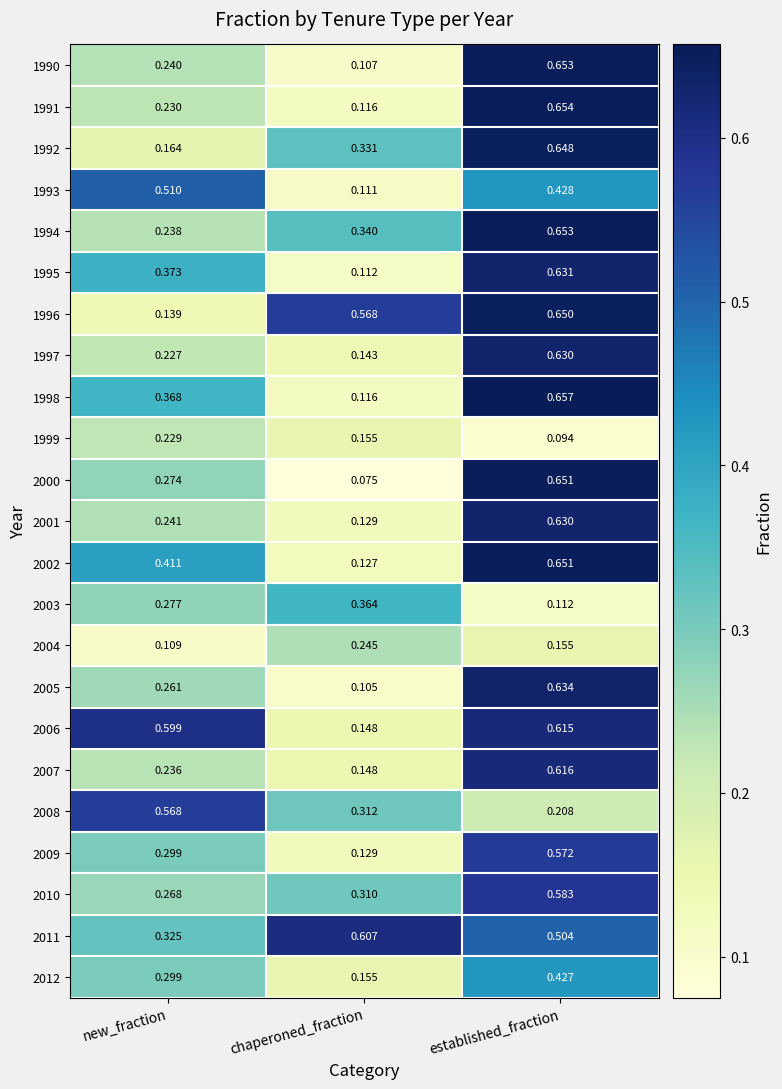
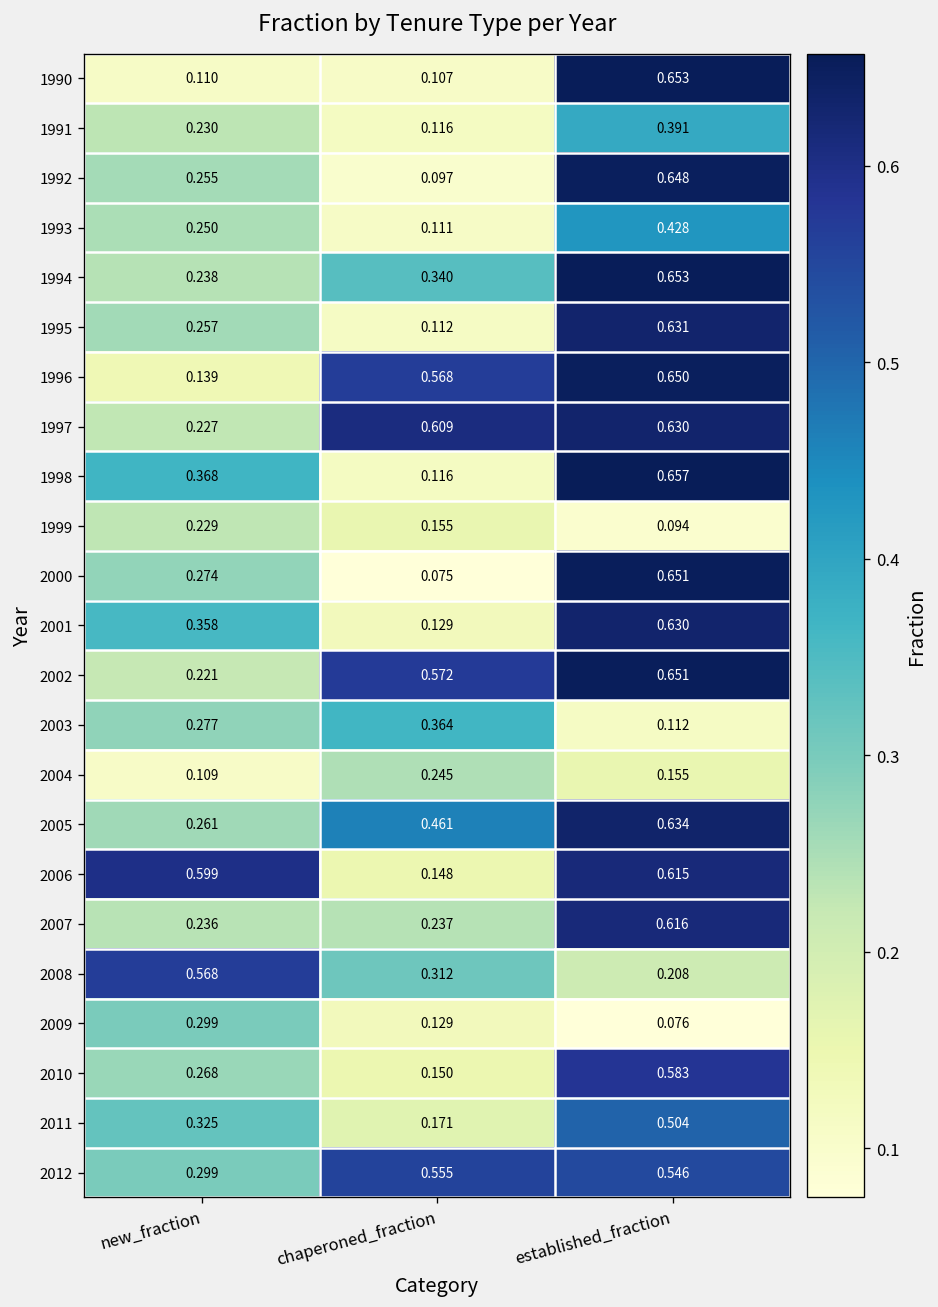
1990, new_fraction: 0.240 -> 0.110
1991, established_fraction: 0.654 -> 0.391
1992, new_fraction: 0.164 -> 0.255
1992, chaperoned_fraction: 0.331 -> 0.097
1993, new_fraction: 0.510 -> 0.250
1995, new_fraction: 0.373 -> 0.257
1997, chaperoned_fraction: 0.143 -> 0.609
2001, new_fraction: 0.241 -> 0.358
2002, new_fraction: 0.411 -> 0.221
2002, chaperoned_fraction: 0.127 -> 0.572
2005, chaperoned_fraction: 0.105 -> 0.461
2007, chaperoned_fraction: 0.148 -> 0.237
2009, established_fraction: 0.572 -> 0.076
2010, chaperoned_fraction: 0.310 -> 0.150
2011, chaperoned_fraction: 0.607 -> 0.171
2012, chaperoned_fraction: 0.155 -> 0.555
2012, established_fraction: 0.427 -> 0.546
